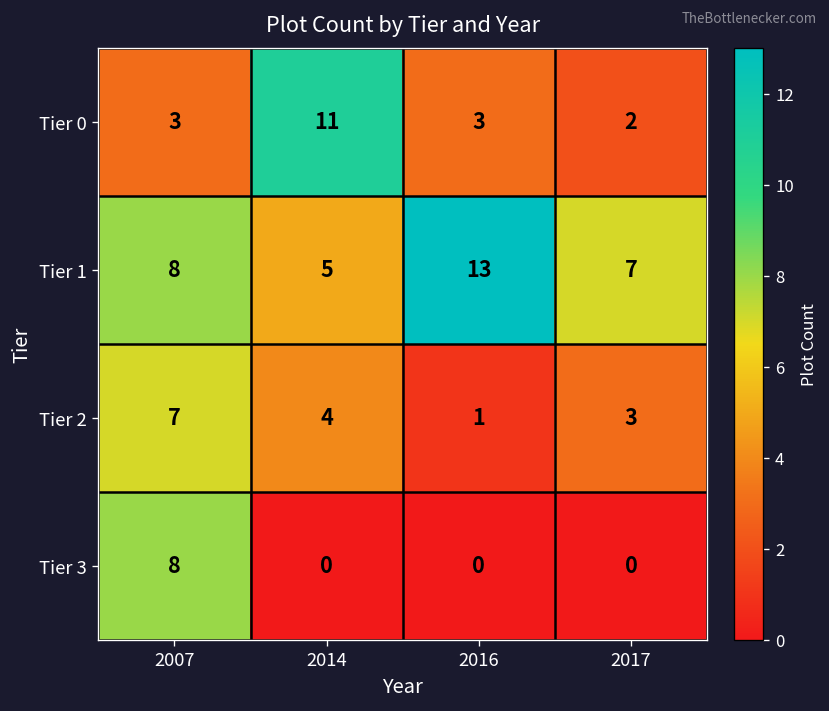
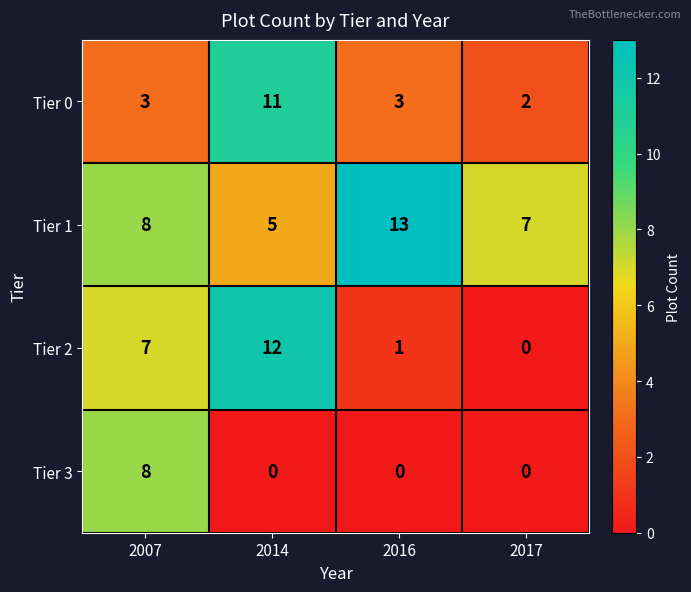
Tier 2, 2014: 4 -> 12
Tier 2, 2017: 3 -> 0
